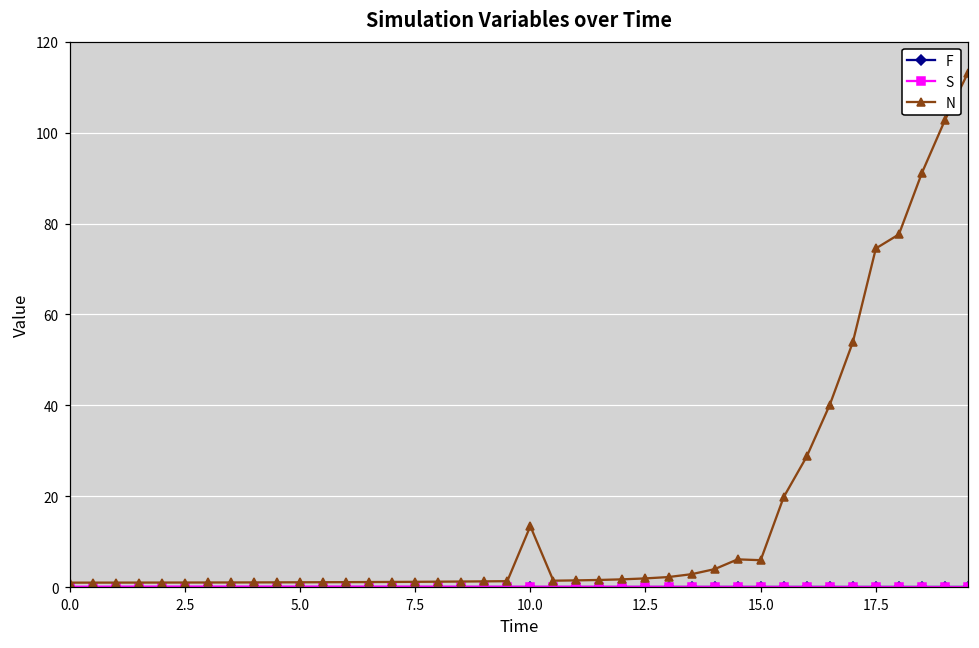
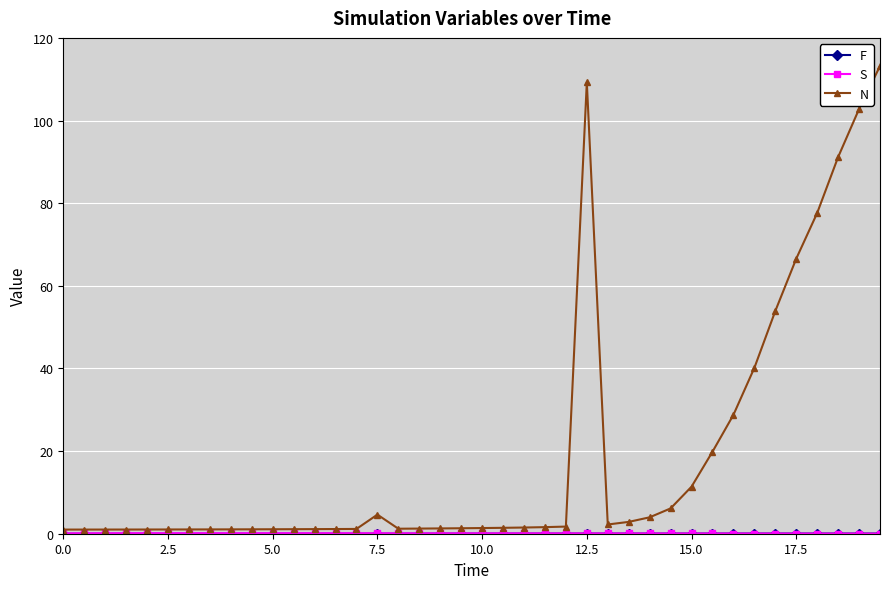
N, 7.5: 1 -> 5
N, 10.0: 13 -> 1
N, 12.5: 2 -> 109
N, 15.0: 6 -> 11
N, 17.5: 75 -> 67
